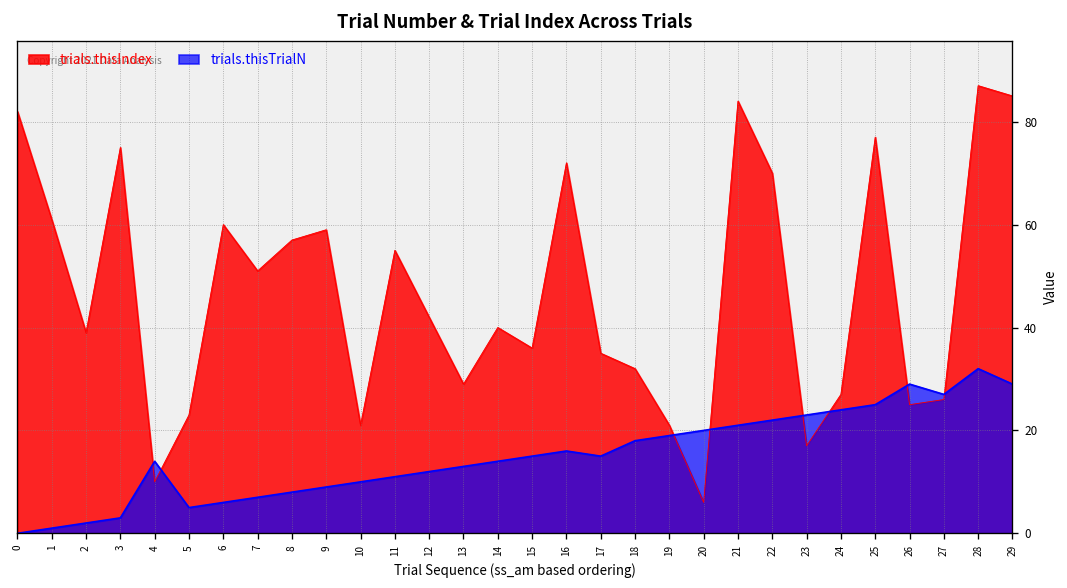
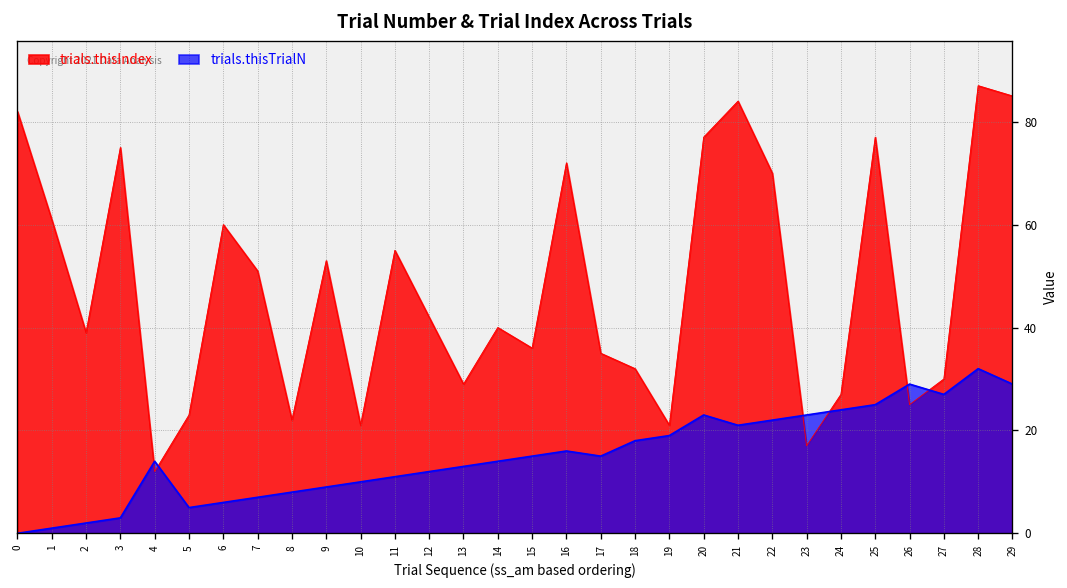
trials.thisIndex, 4: 10 -> 12
trials.thisIndex, 8: 57 -> 22
trials.thisIndex, 9: 59 -> 53
trials.thisIndex, 20: 6 -> 77
trials.thisTrialN, 20: 20 -> 23
trials.thisIndex, 27: 26 -> 30
